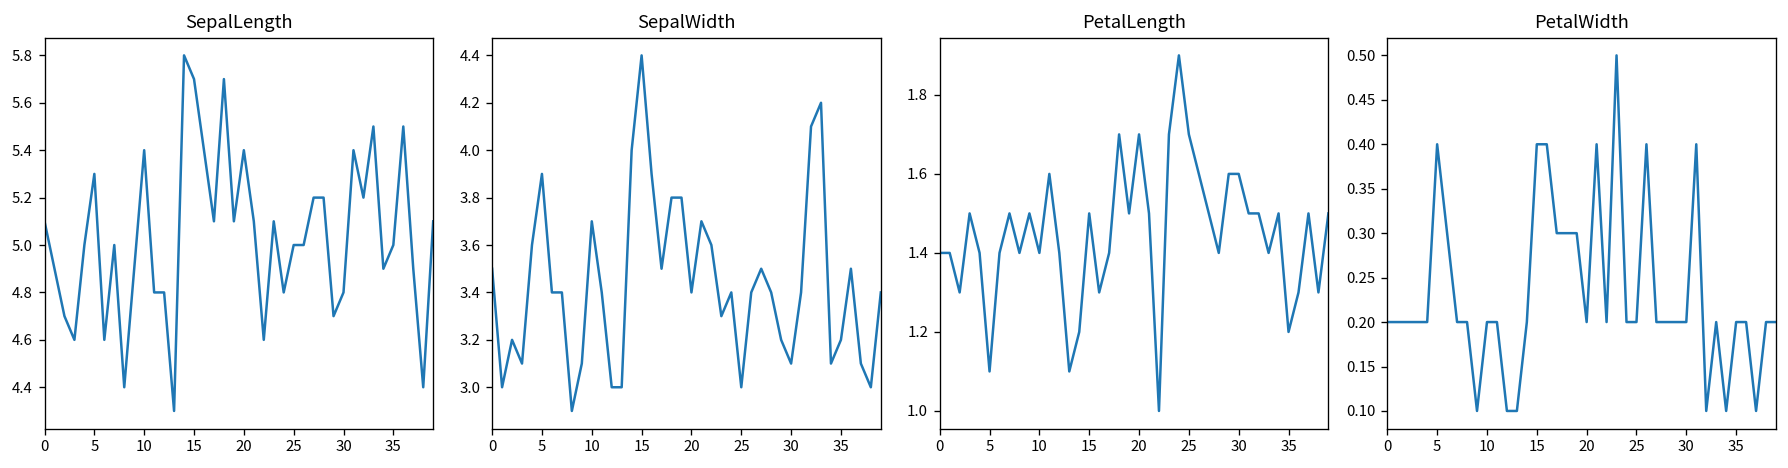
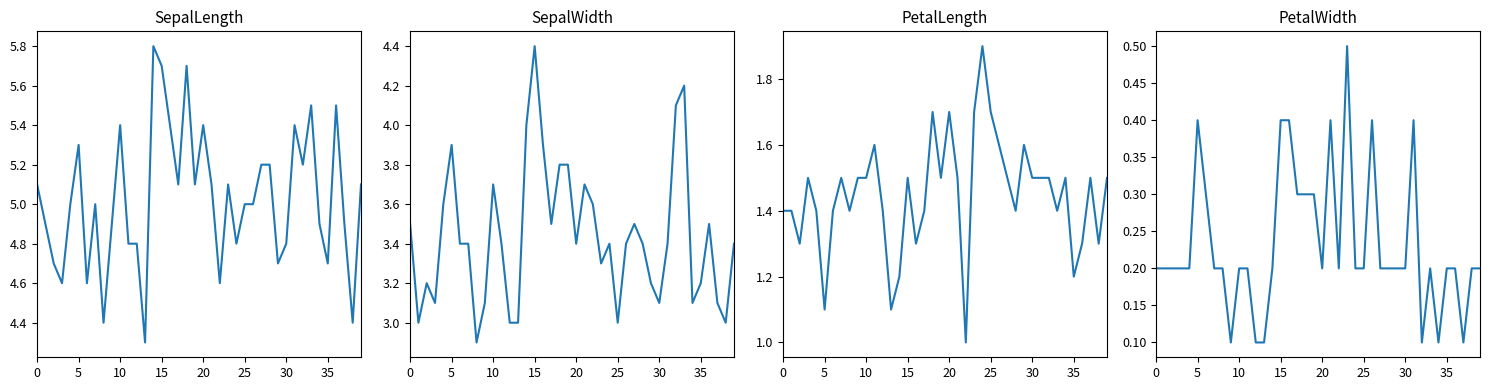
SepalLength, 35: 5.0 -> 4.7
PetalLength, 10: 1.4 -> 1.5
PetalLength, 30: 1.6 -> 1.5
